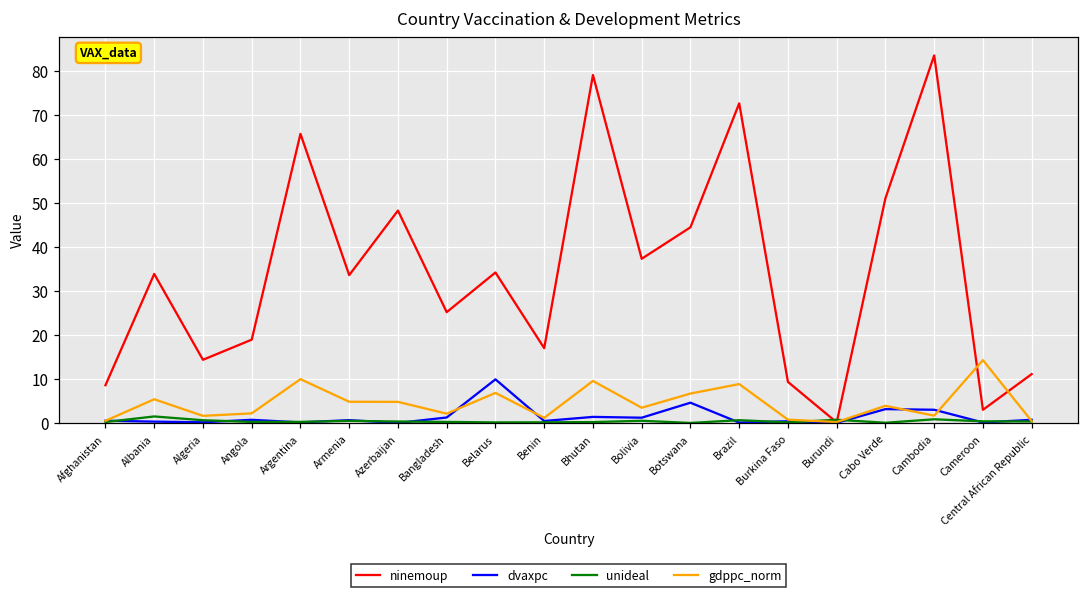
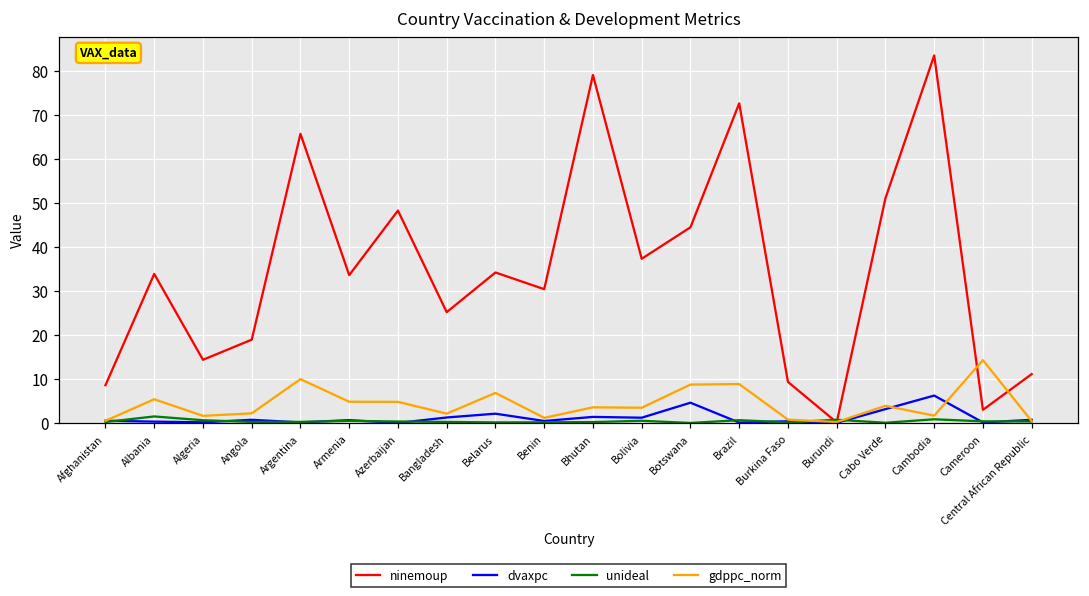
dvaxpc, Belarus: 10 -> 2
ninemoup, Benin: 17 -> 30
gdppc_norm, Bhutan: 10 -> 4
gdppc_norm, Botswana: 7 -> 9
dvaxpc, Cambodia: 3 -> 6
